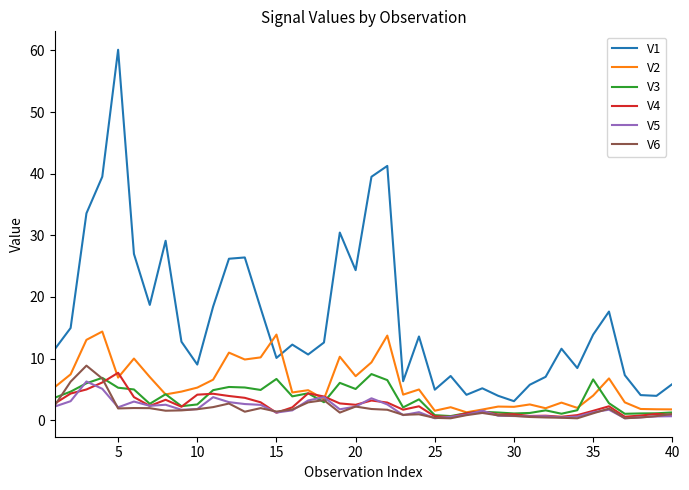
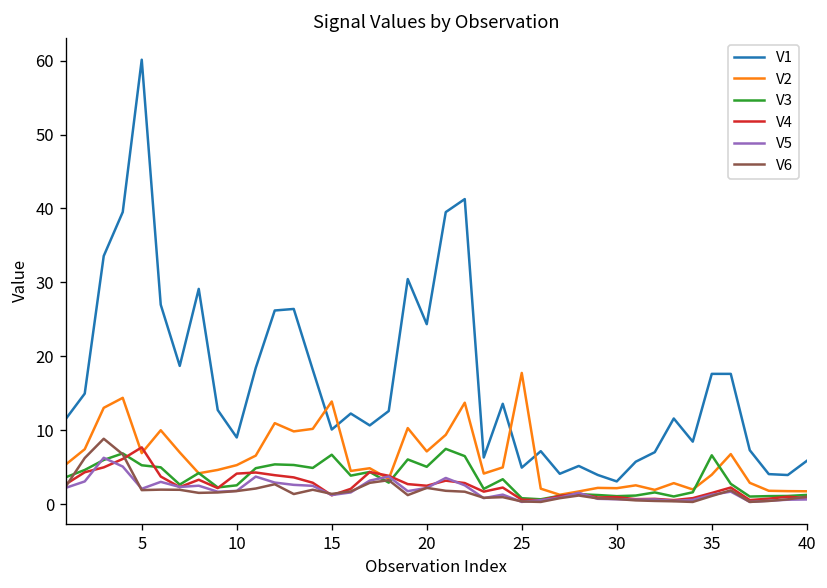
V2, 25: 2 -> 18
V1, 35: 14 -> 18
